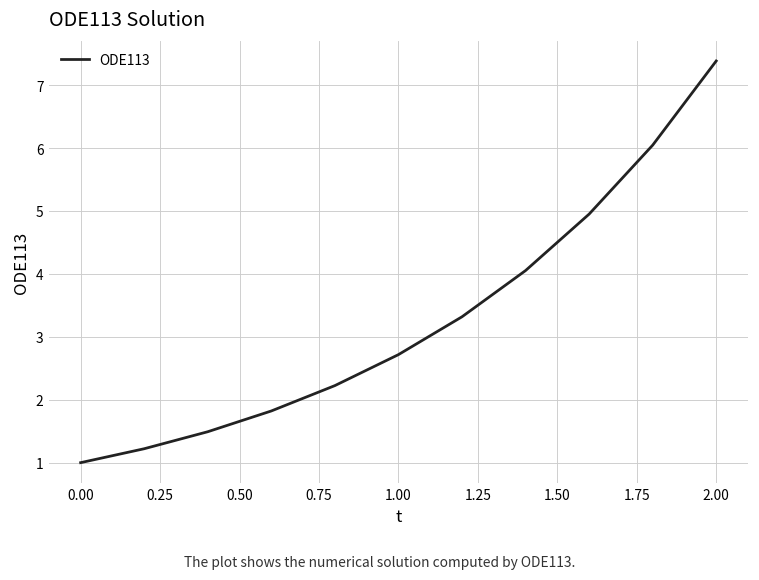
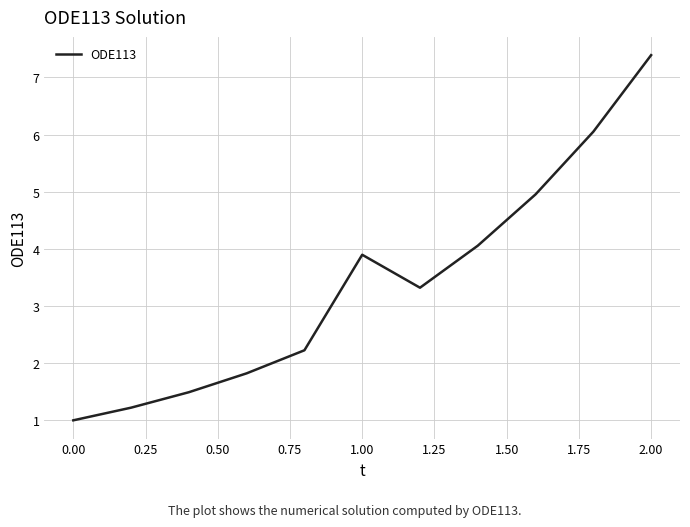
1.00: 2.7 -> 3.9
